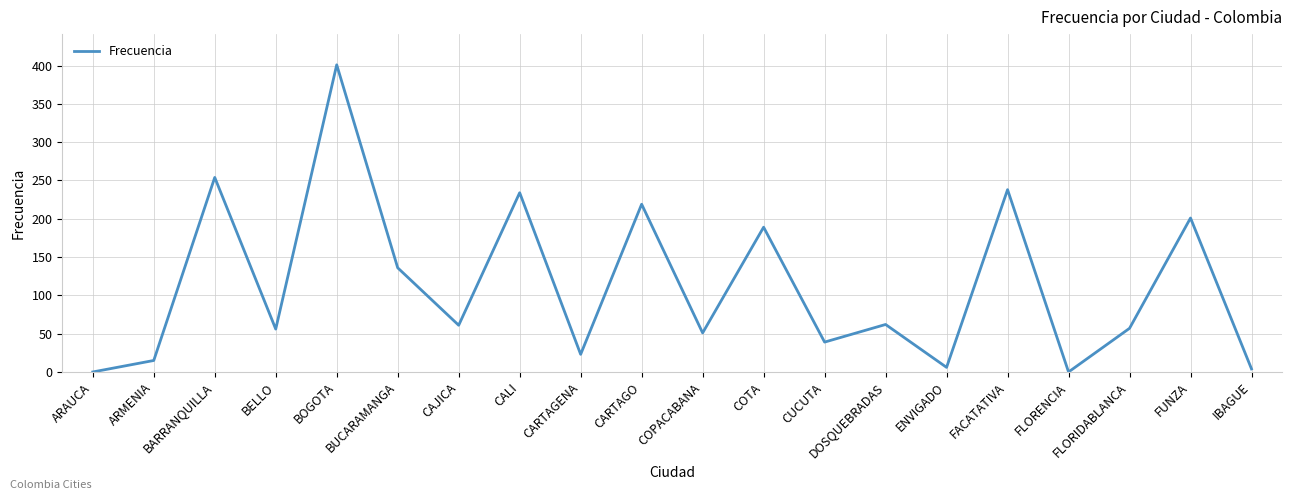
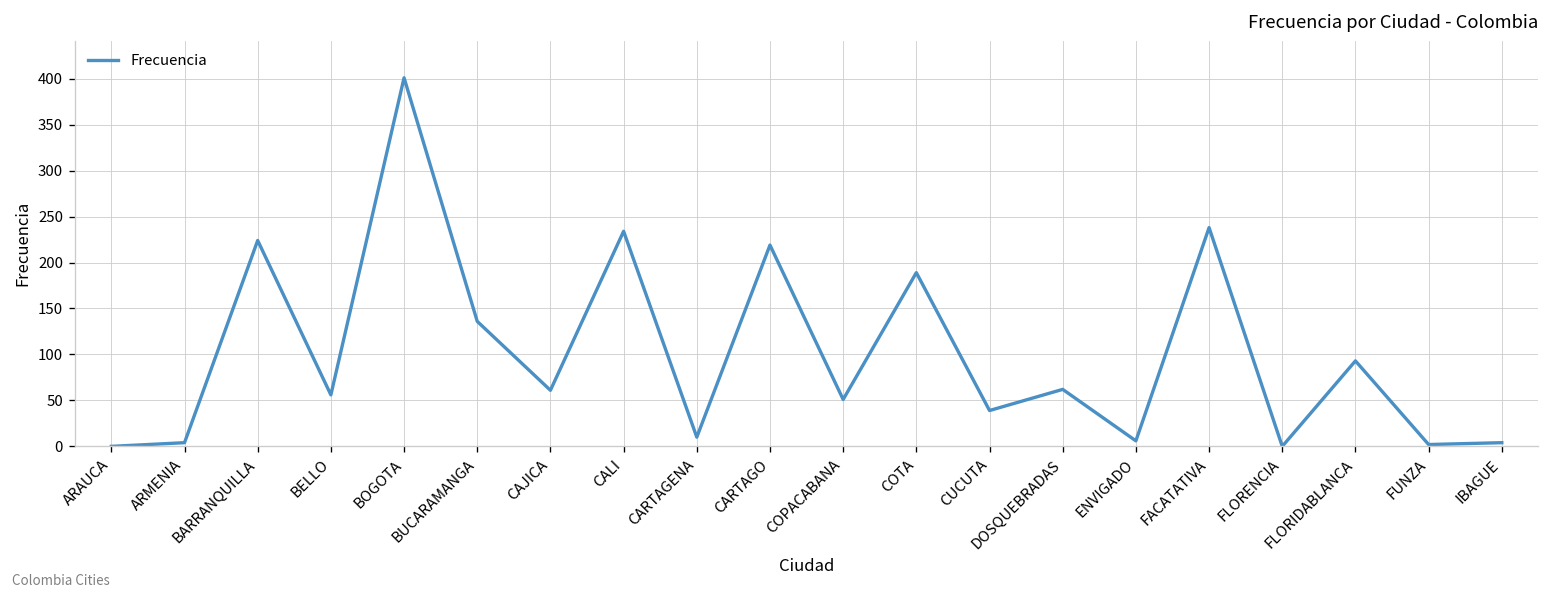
ARMENIA: 20 -> 0
BARRANQUILLA: 250 -> 220
CARTAGENA: 20 -> 10
FLORIDABLANCA: 60 -> 90
FUNZA: 200 -> 0
